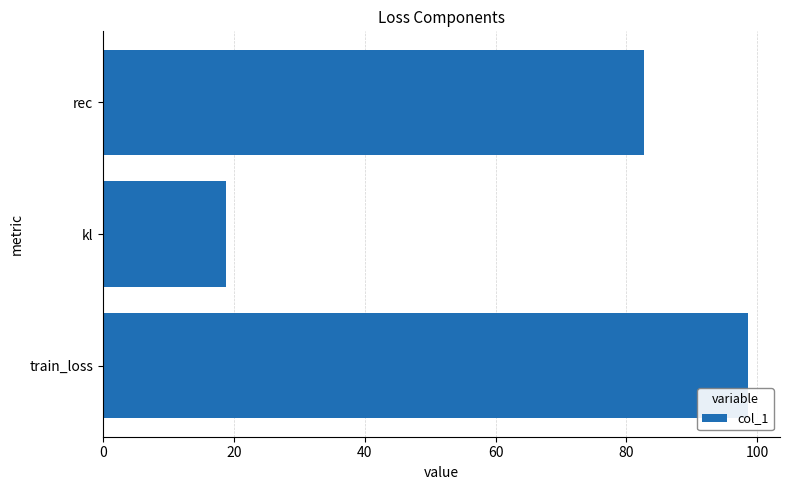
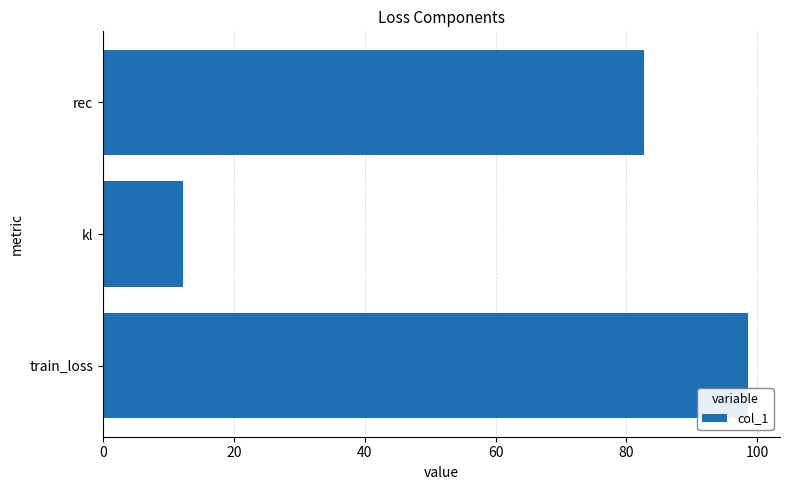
kl: 19 -> 12
